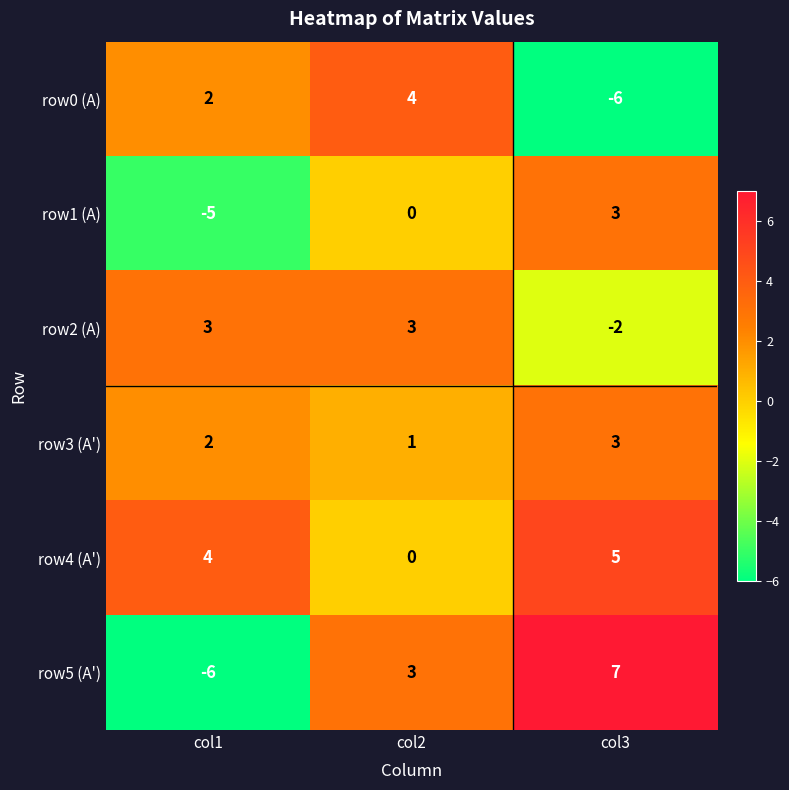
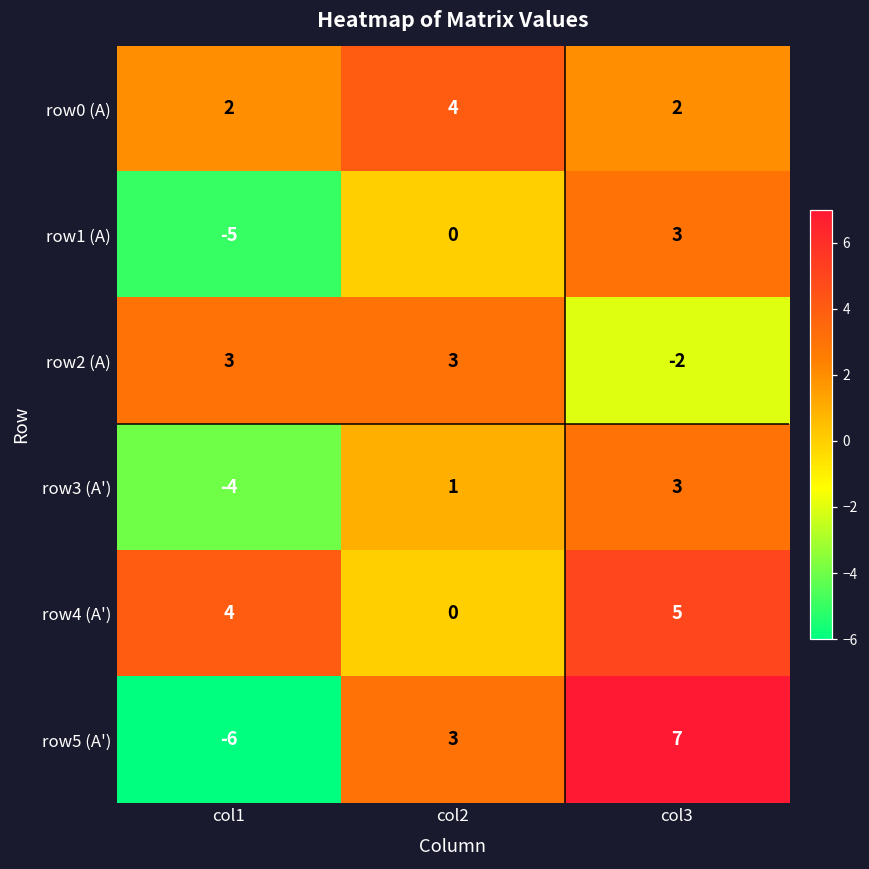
row0 (A), col3: -6 -> 2
row3 (A'), col1: 2 -> -4
